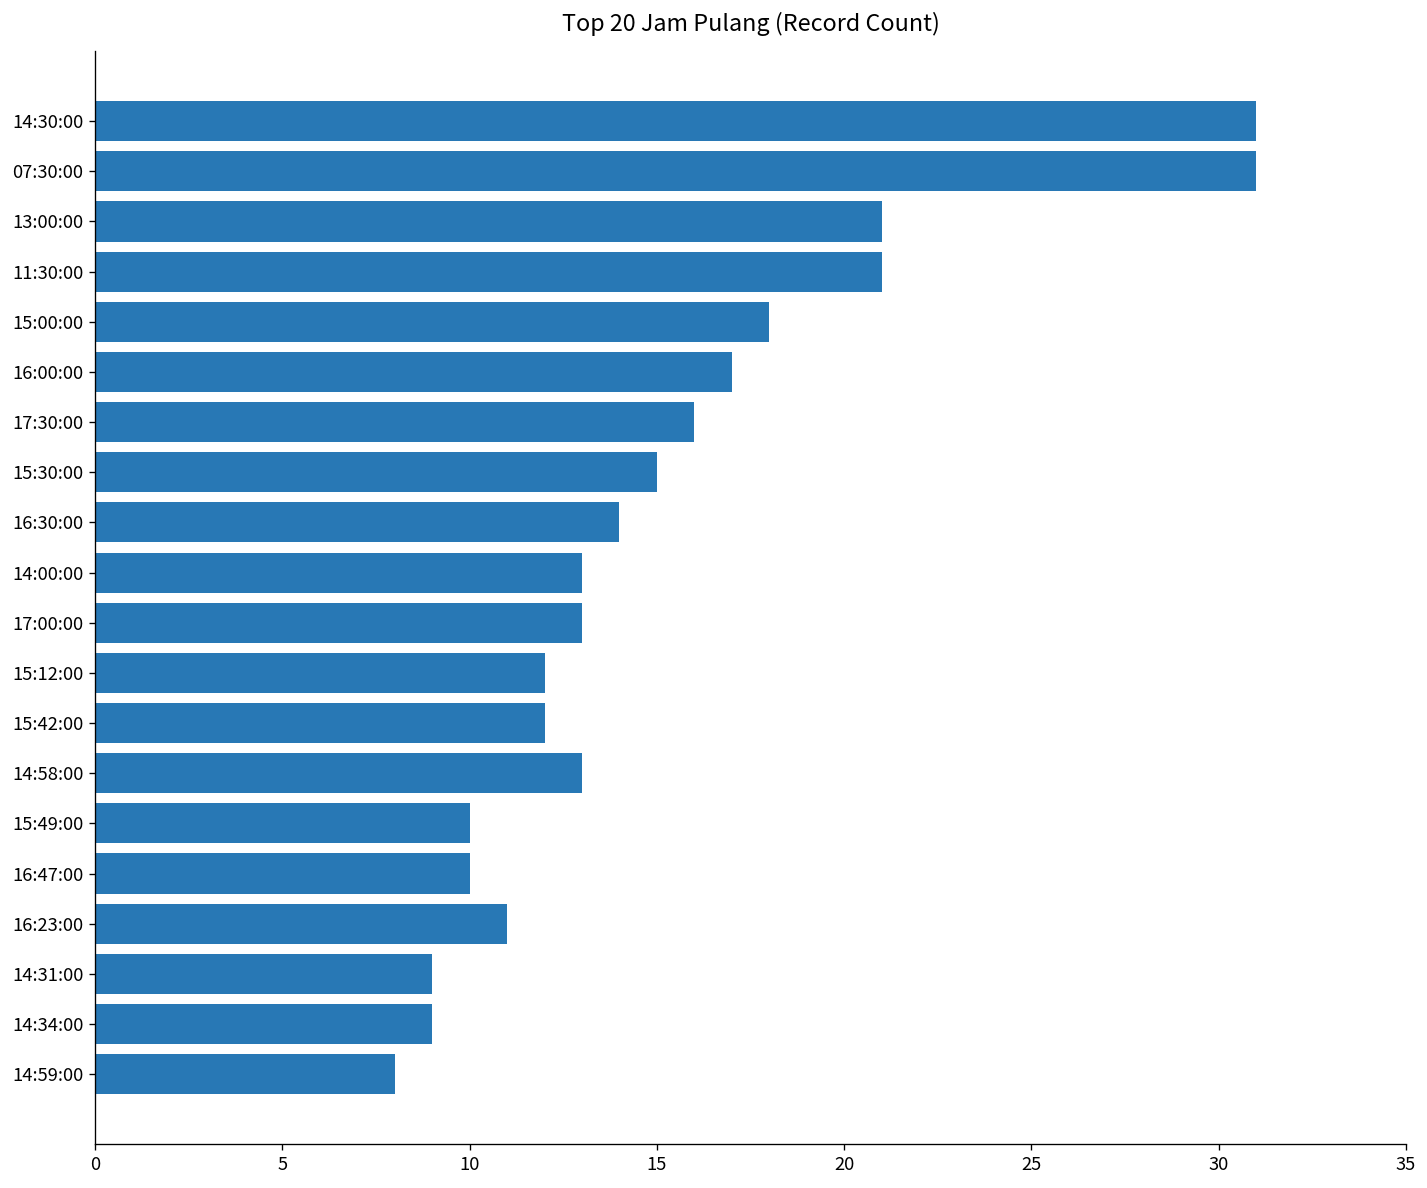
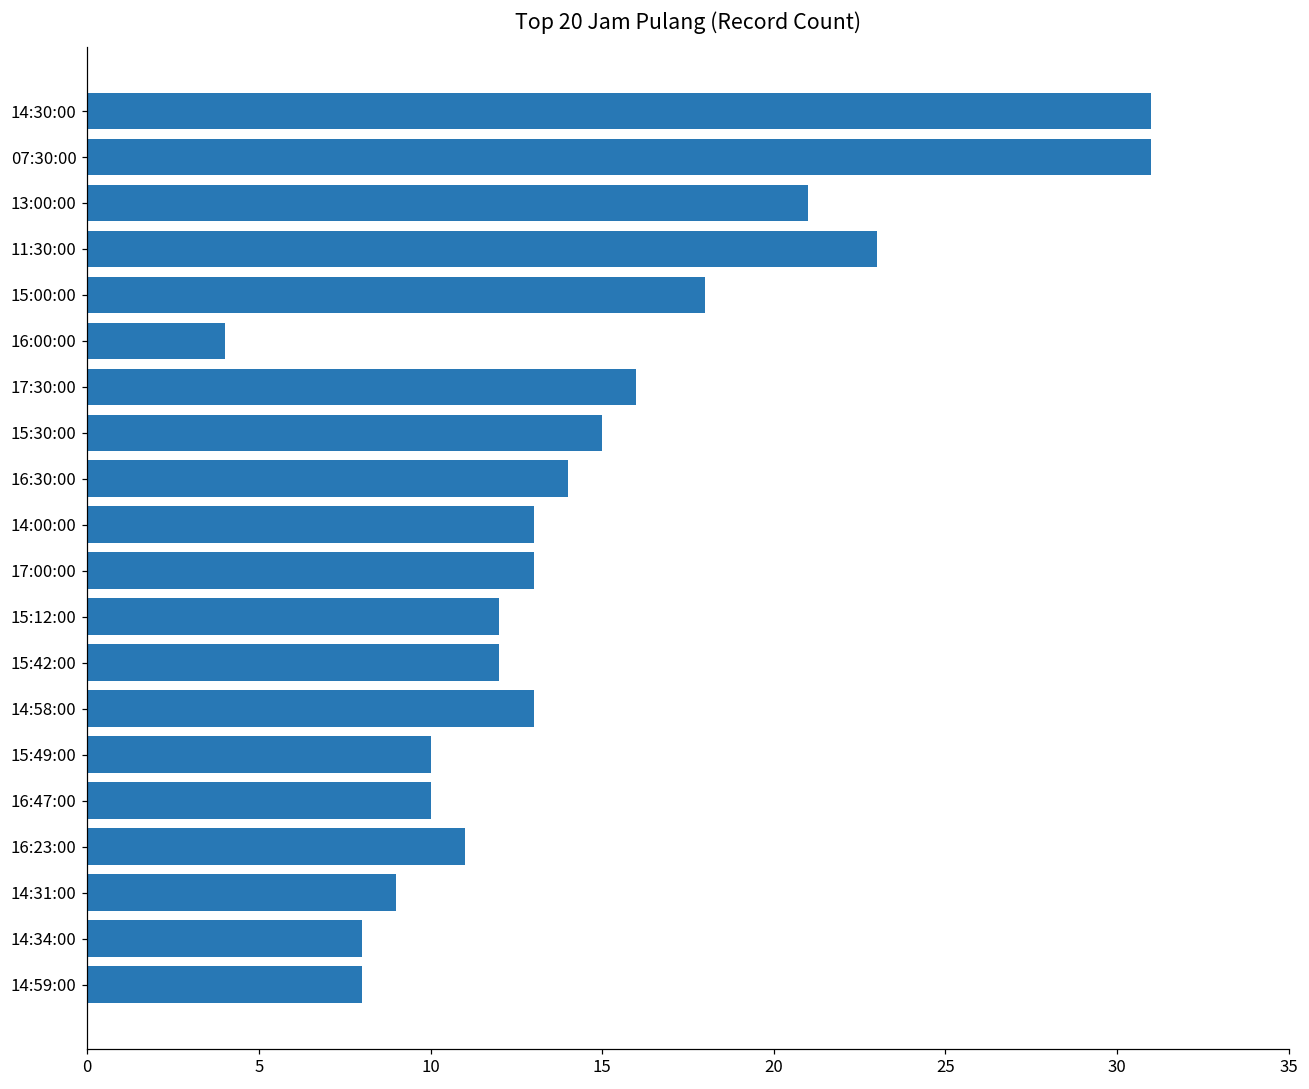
11:30:00: 21 -> 23
16:00:00: 17 -> 4
14:34:00: 9 -> 8
